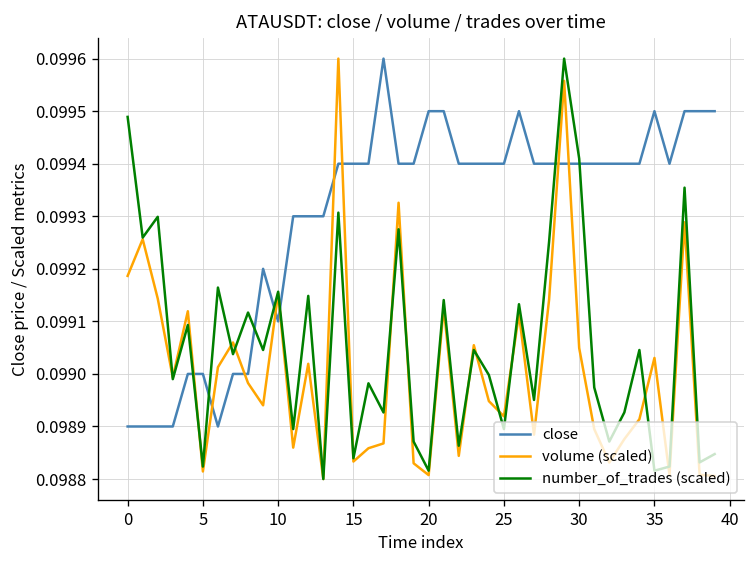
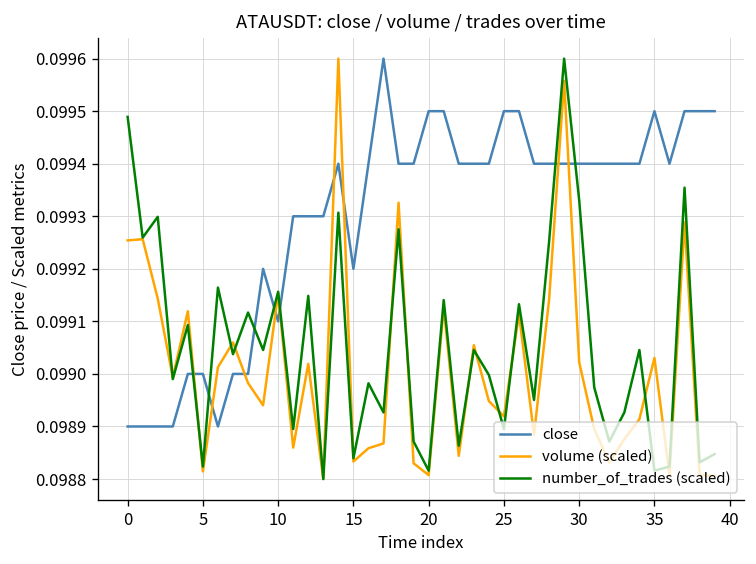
volume (scaled), 0: 0.09919 -> 0.09925
close, 15: 0.0994 -> 0.0992
close, 25: 0.0994 -> 0.0995
volume (scaled), 30: 0.09905 -> 0.09902
number_of_trades (scaled), 30: 0.09941 -> 0.09933
